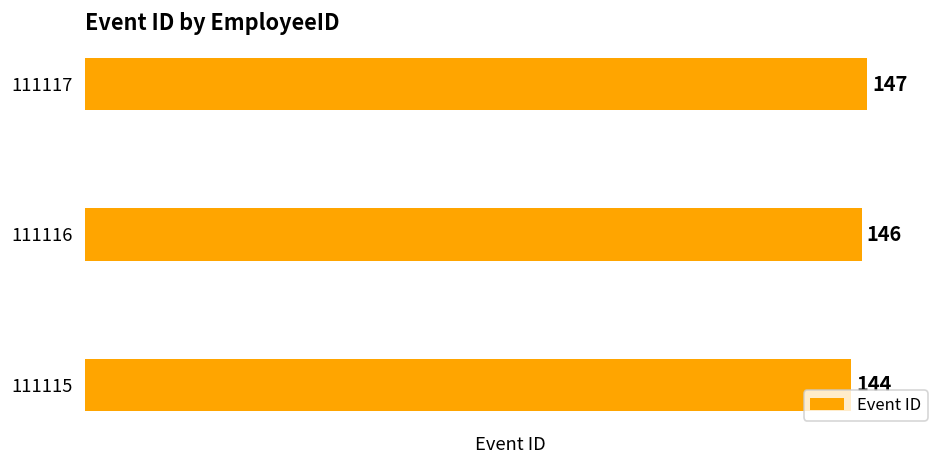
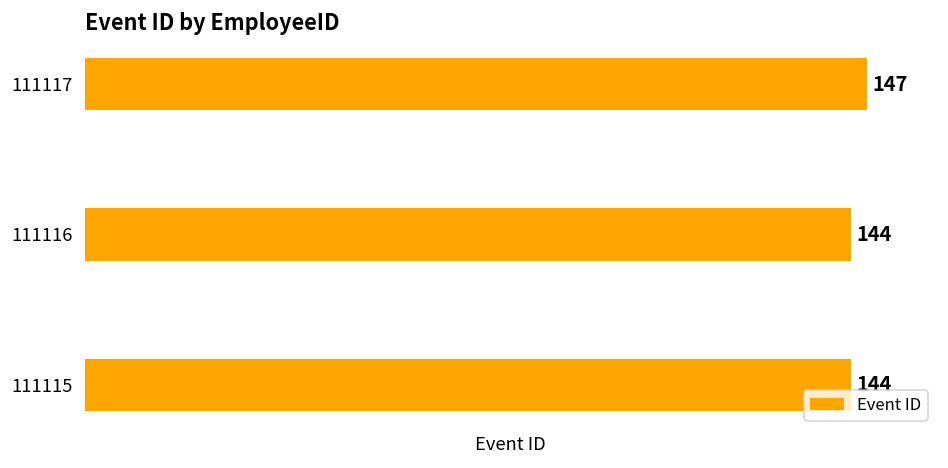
111116: 146 -> 144
